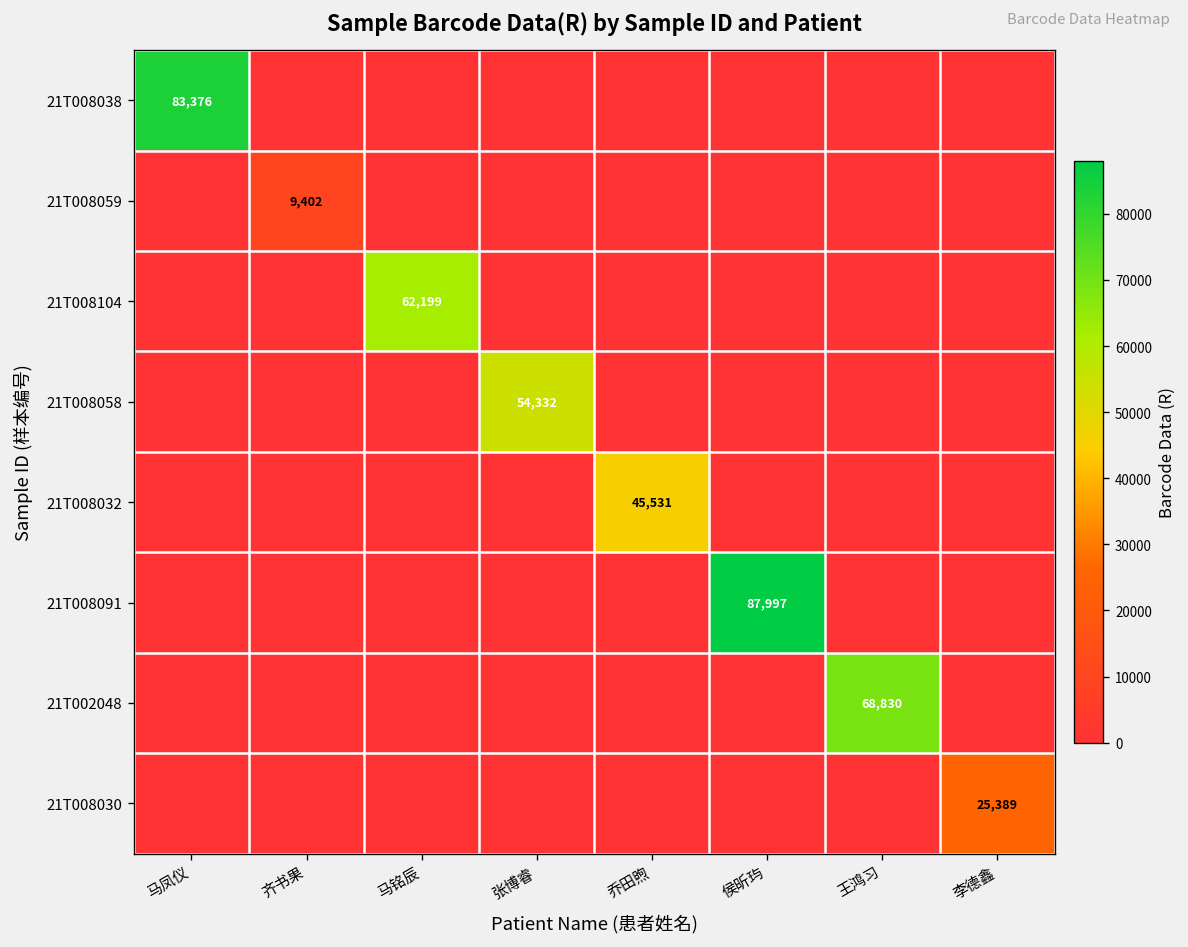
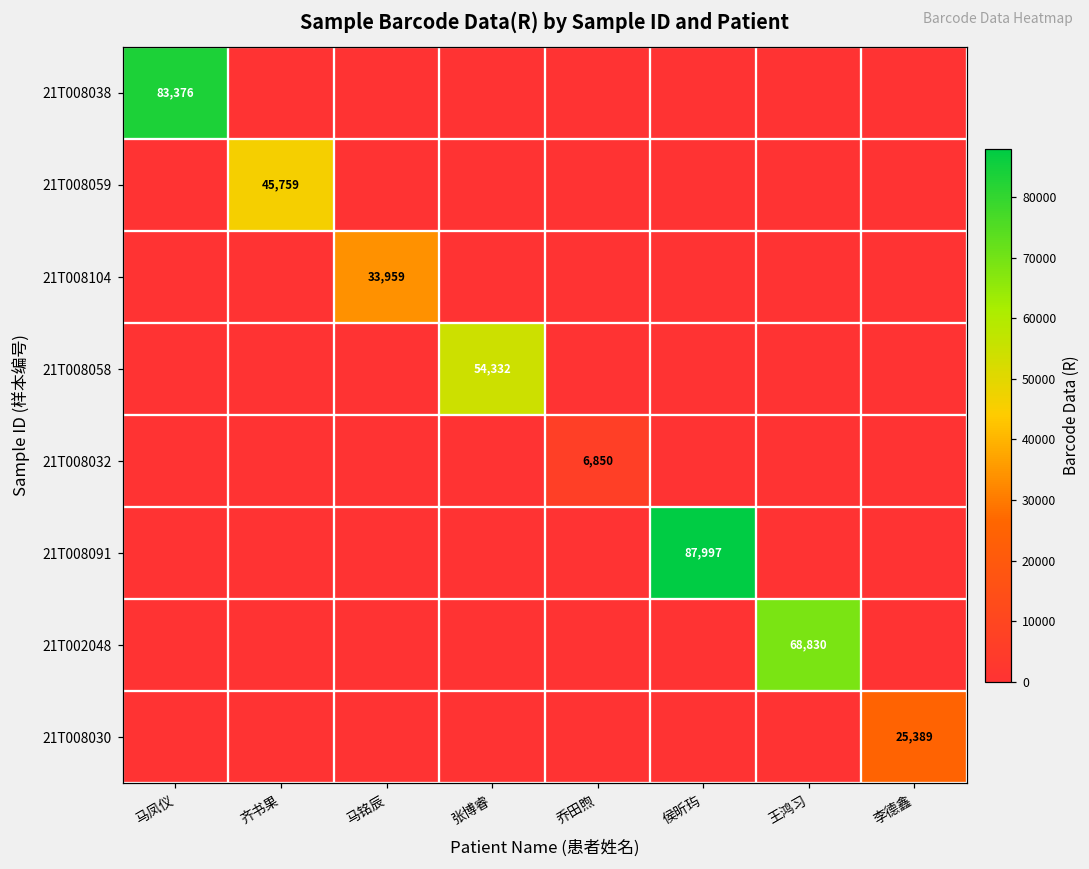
21T008059, 齐书果: 9,402 -> 45,759
21T008104, 马铭辰: 62,199 -> 33,959
21T008032, 乔田煦: 45,531 -> 6,850
